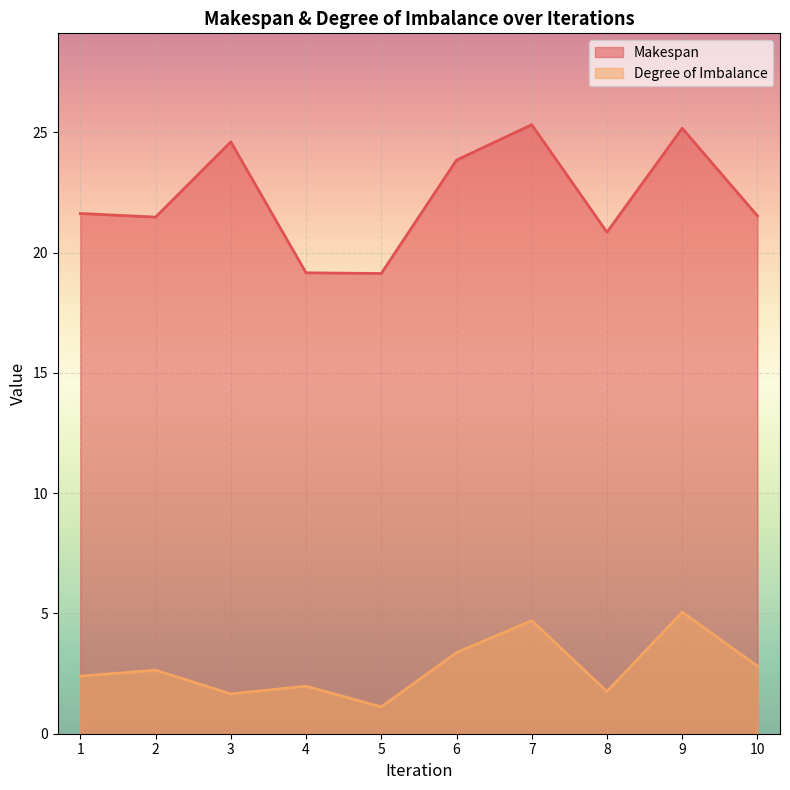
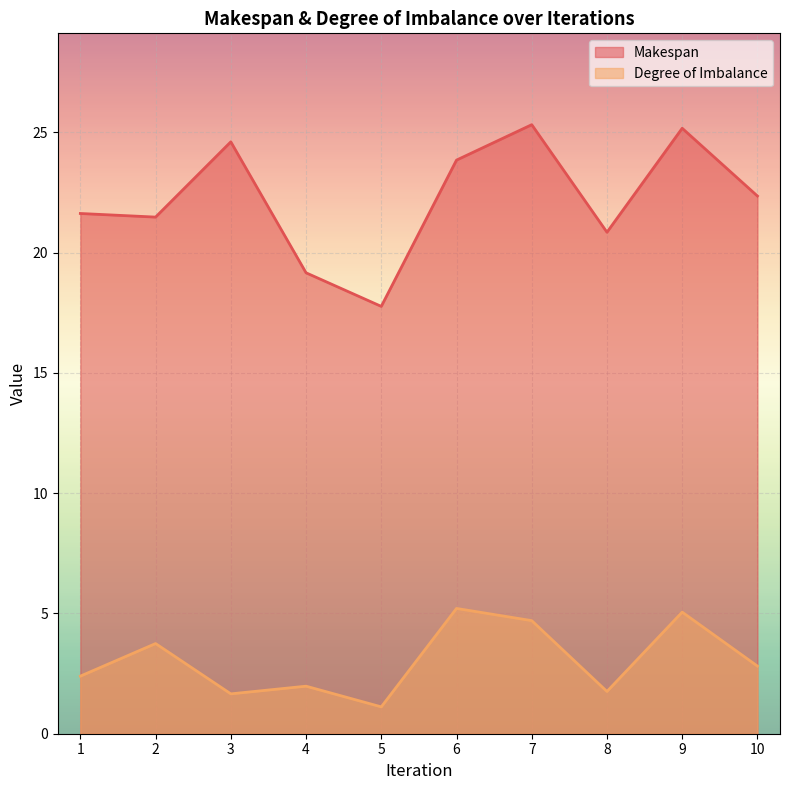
Degree of Imbalance, 2: 2.6 -> 3.7
Makespan, 5: 19.1 -> 17.8
Degree of Imbalance, 6: 3.4 -> 5.2
Makespan, 10: 21.5 -> 22.3
